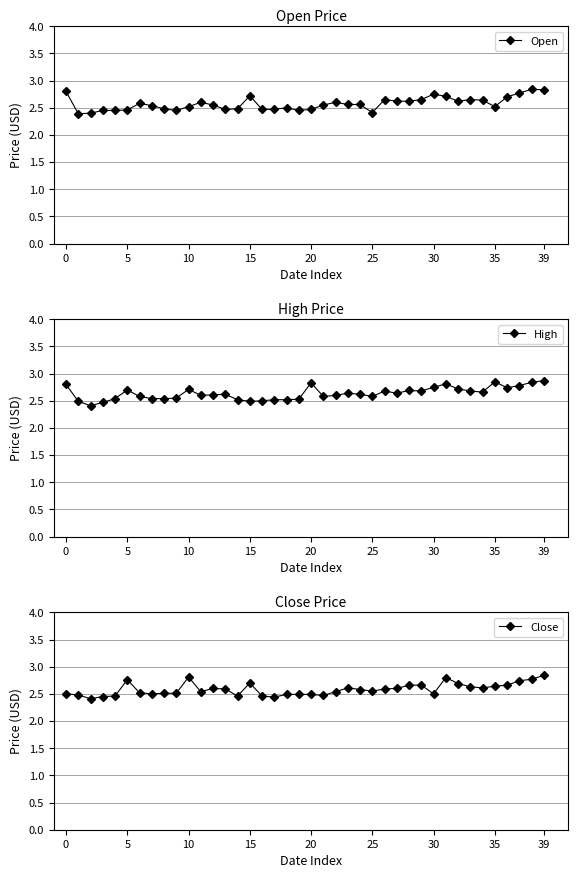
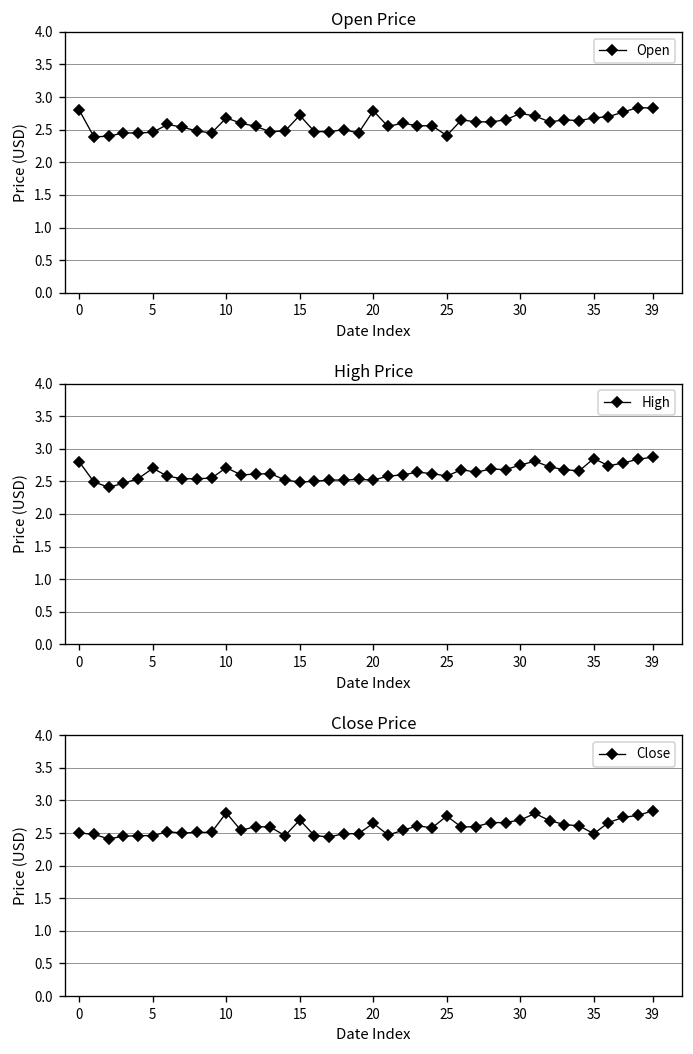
Open Price, 10: 2.5 -> 2.7
Open Price, 20: 2.5 -> 2.8
Open Price, 35: 2.5 -> 2.7
High Price, 20: 2.8 -> 2.5
Close Price, 5: 2.8 -> 2.5
Close Price, 20: 2.5 -> 2.7
Close Price, 25: 2.6 -> 2.8
Close Price, 30: 2.5 -> 2.7
Close Price, 35: 2.6 -> 2.5
